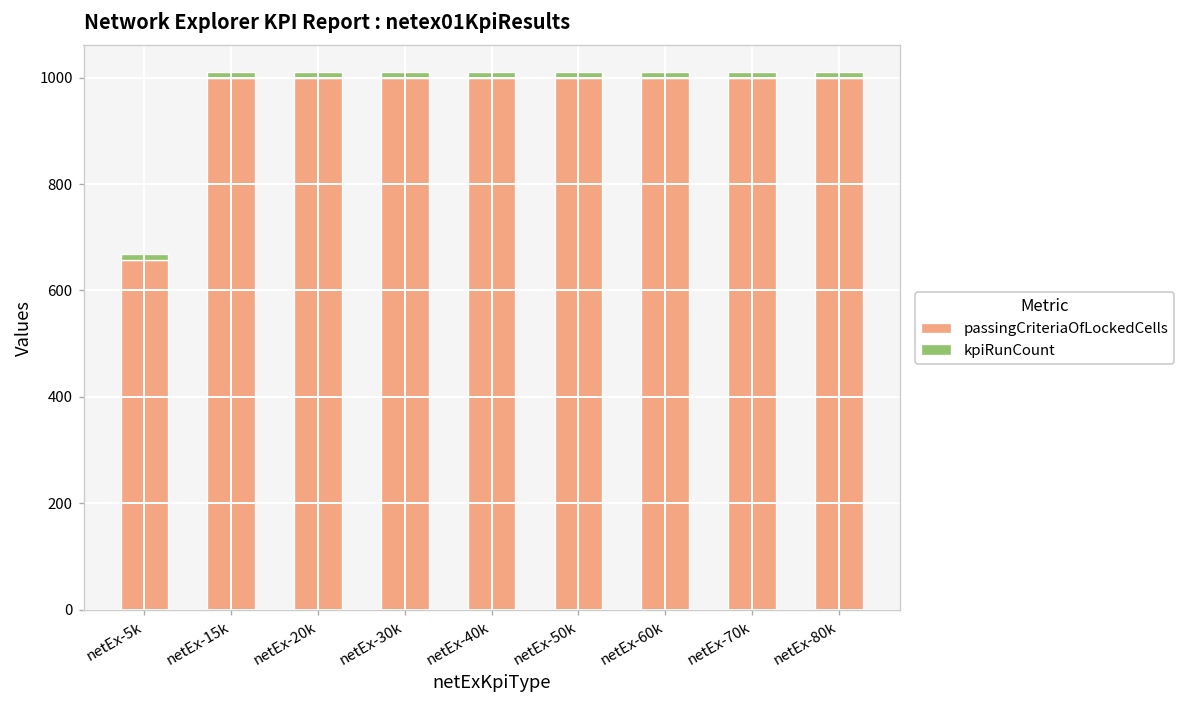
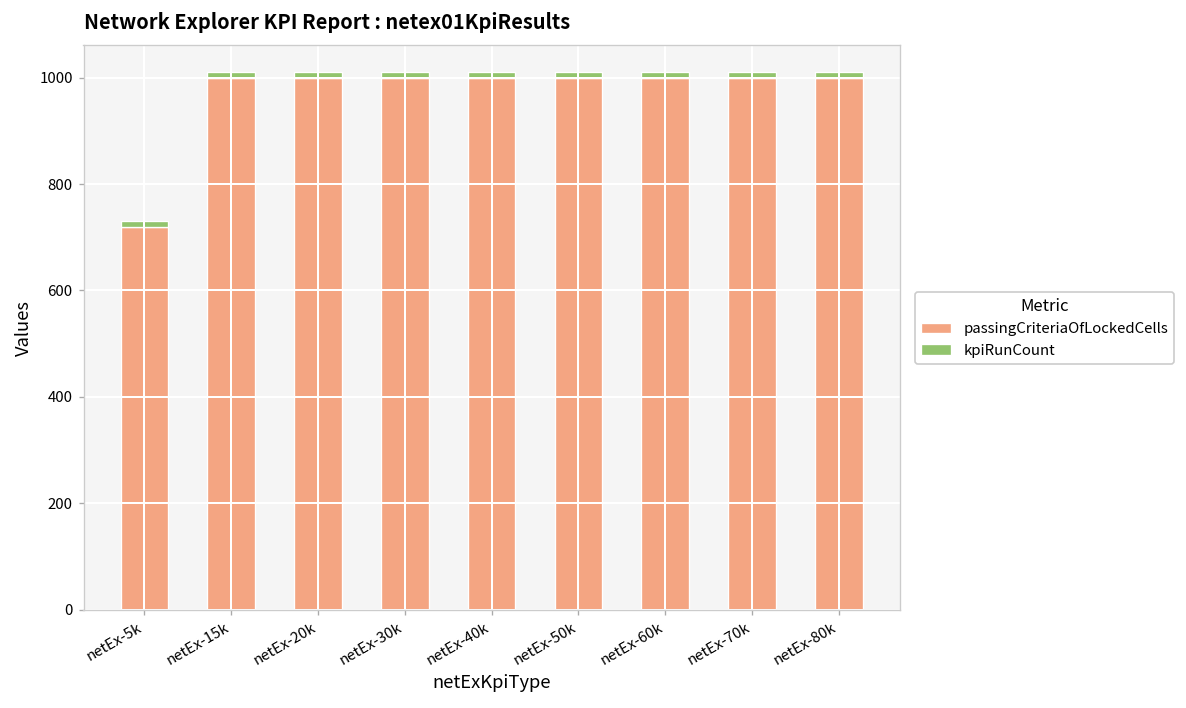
passingCriteriaOfLockedCells, netEx-5k: 660 -> 720
